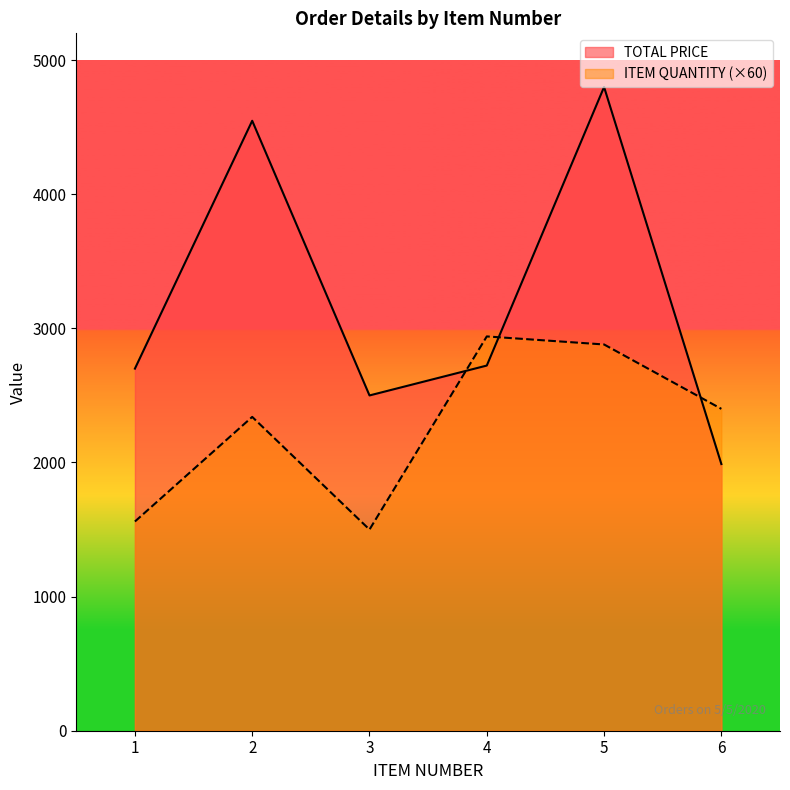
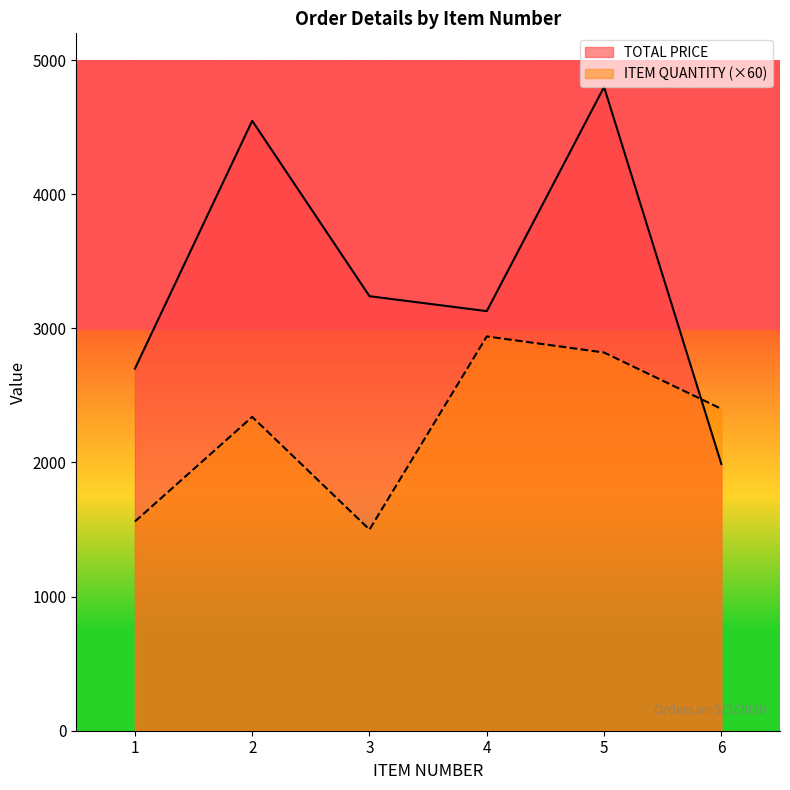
TOTAL PRICE, 3: 2500 -> 3240
TOTAL PRICE, 4: 2720 -> 3130
ITEM QUANTITY (×60), 5: 2880 -> 2820
